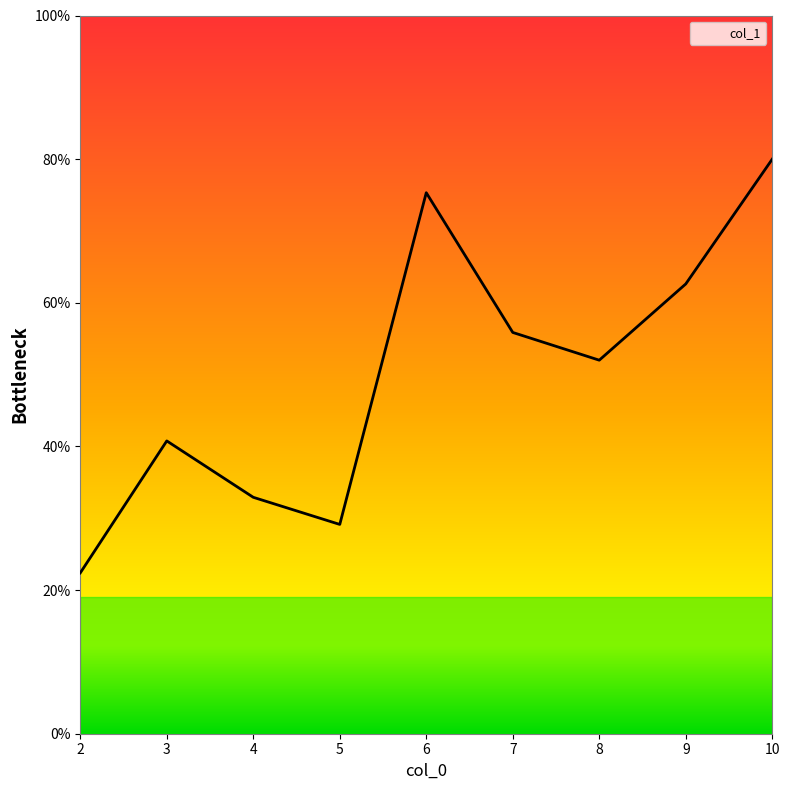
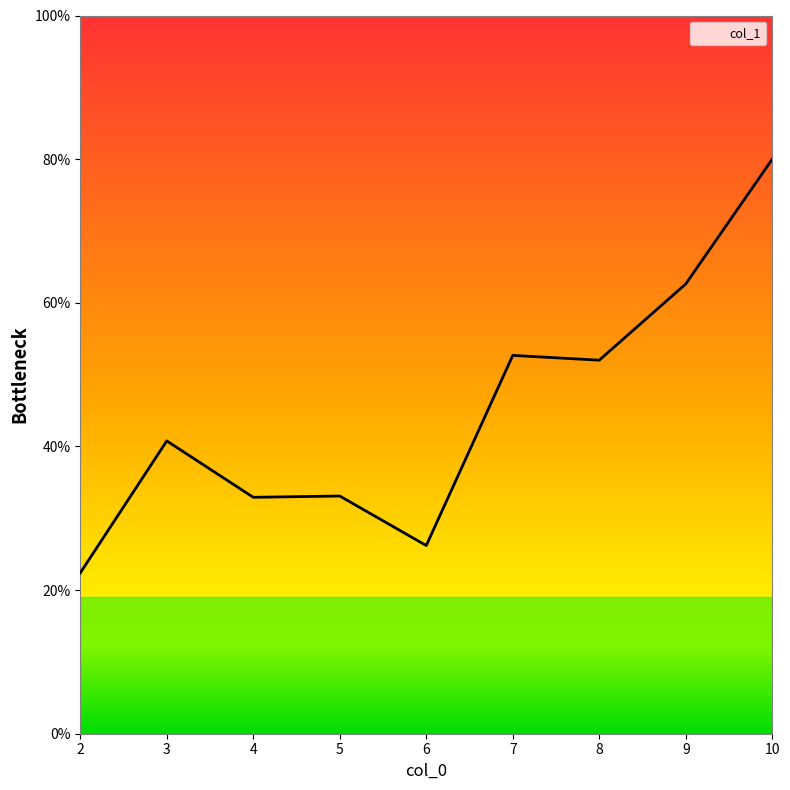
5: 29% -> 33%
6: 75% -> 26%
7: 56% -> 53%
